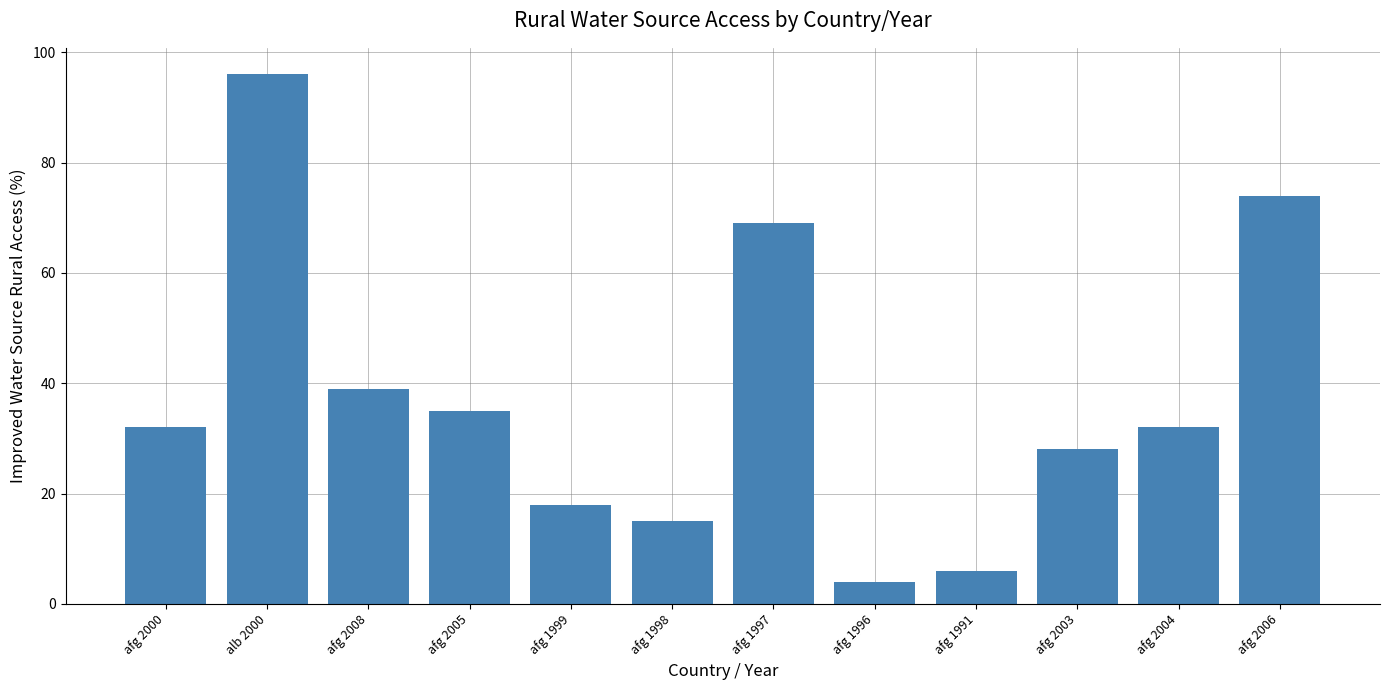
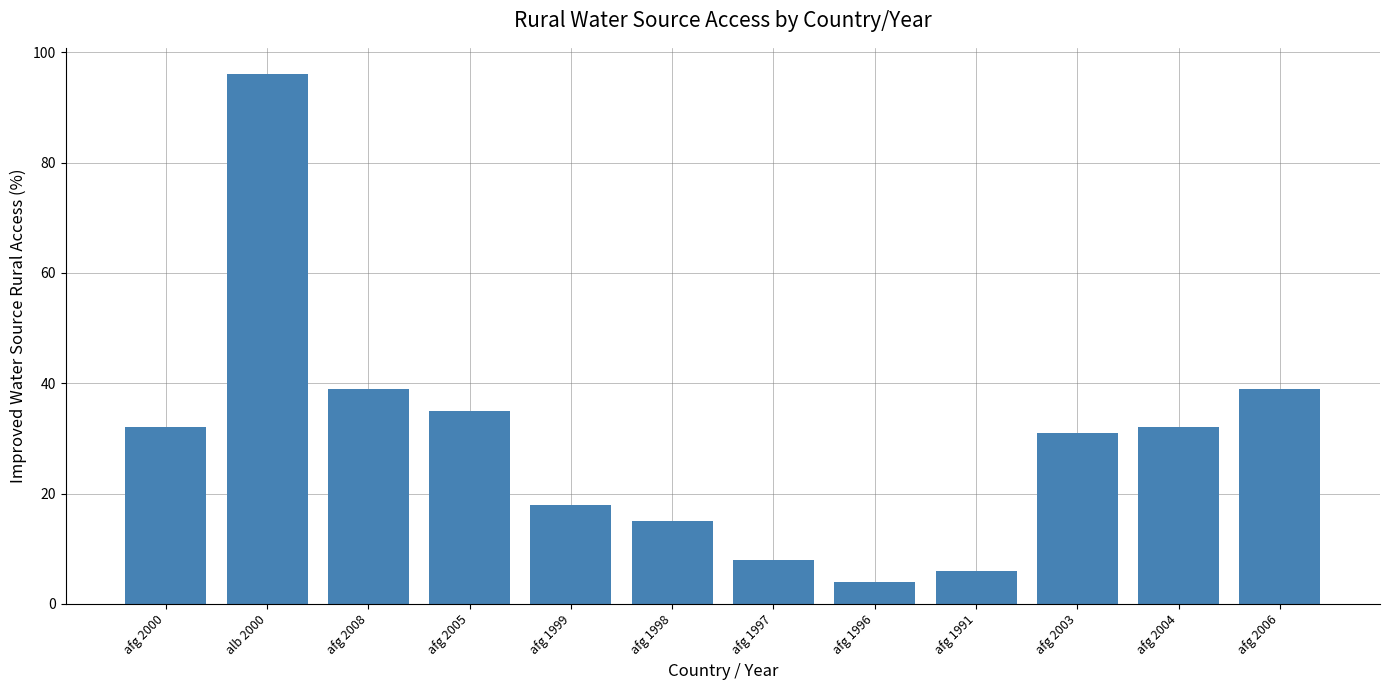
afg 1997: 69 -> 8
afg 2003: 28 -> 31
afg 2006: 74 -> 39
